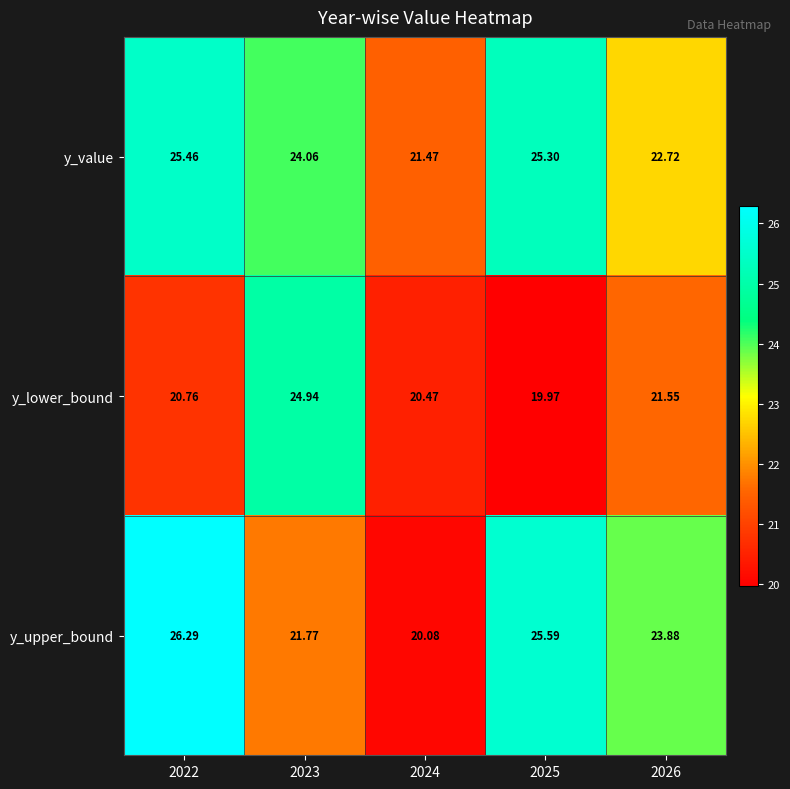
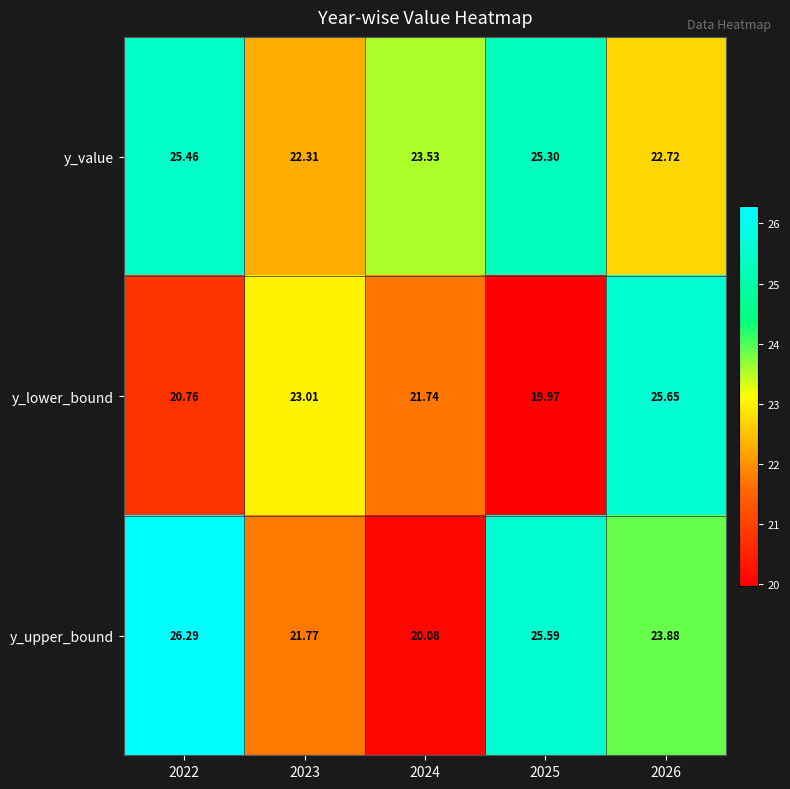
y_value, 2023: 24.06 -> 22.31
y_value, 2024: 21.47 -> 23.53
y_lower_bound, 2023: 24.94 -> 23.01
y_lower_bound, 2024: 20.47 -> 21.74
y_lower_bound, 2026: 21.55 -> 25.65
